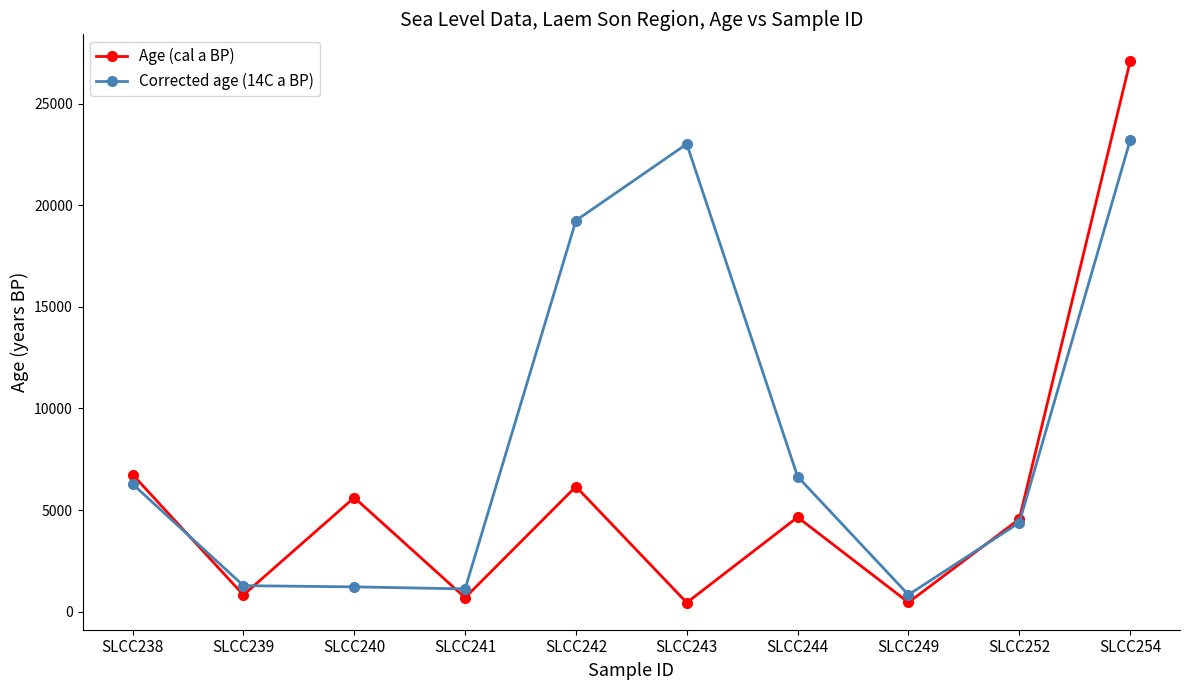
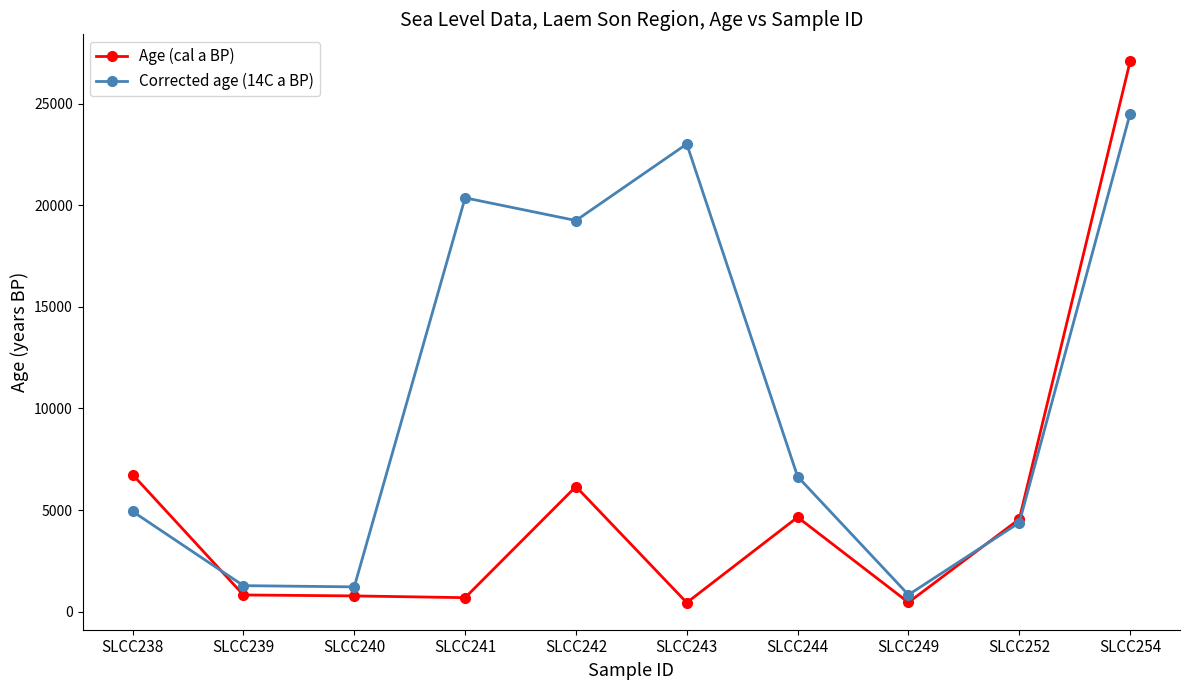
Corrected age (14C a BP), SLCC238: 6300 -> 4900
Age (cal a BP), SLCC240: 5600 -> 800
Corrected age (14C a BP), SLCC241: 1100 -> 20400
Corrected age (14C a BP), SLCC254: 23200 -> 24500
